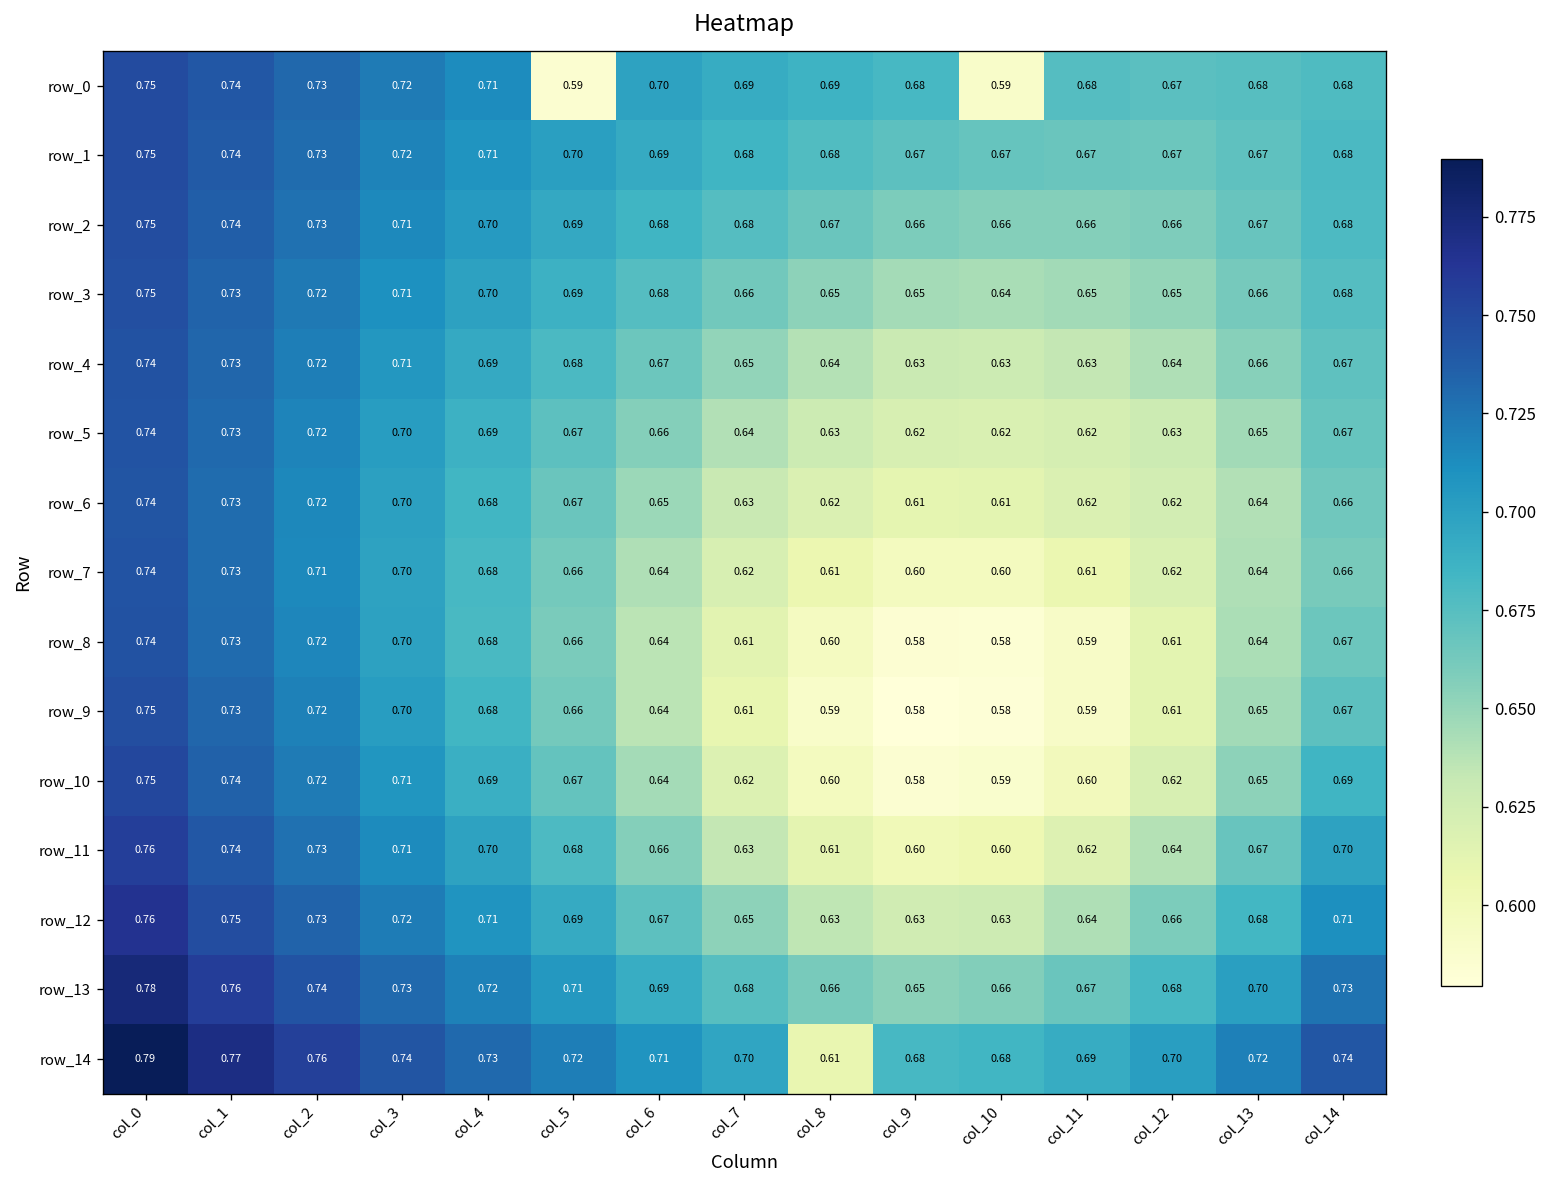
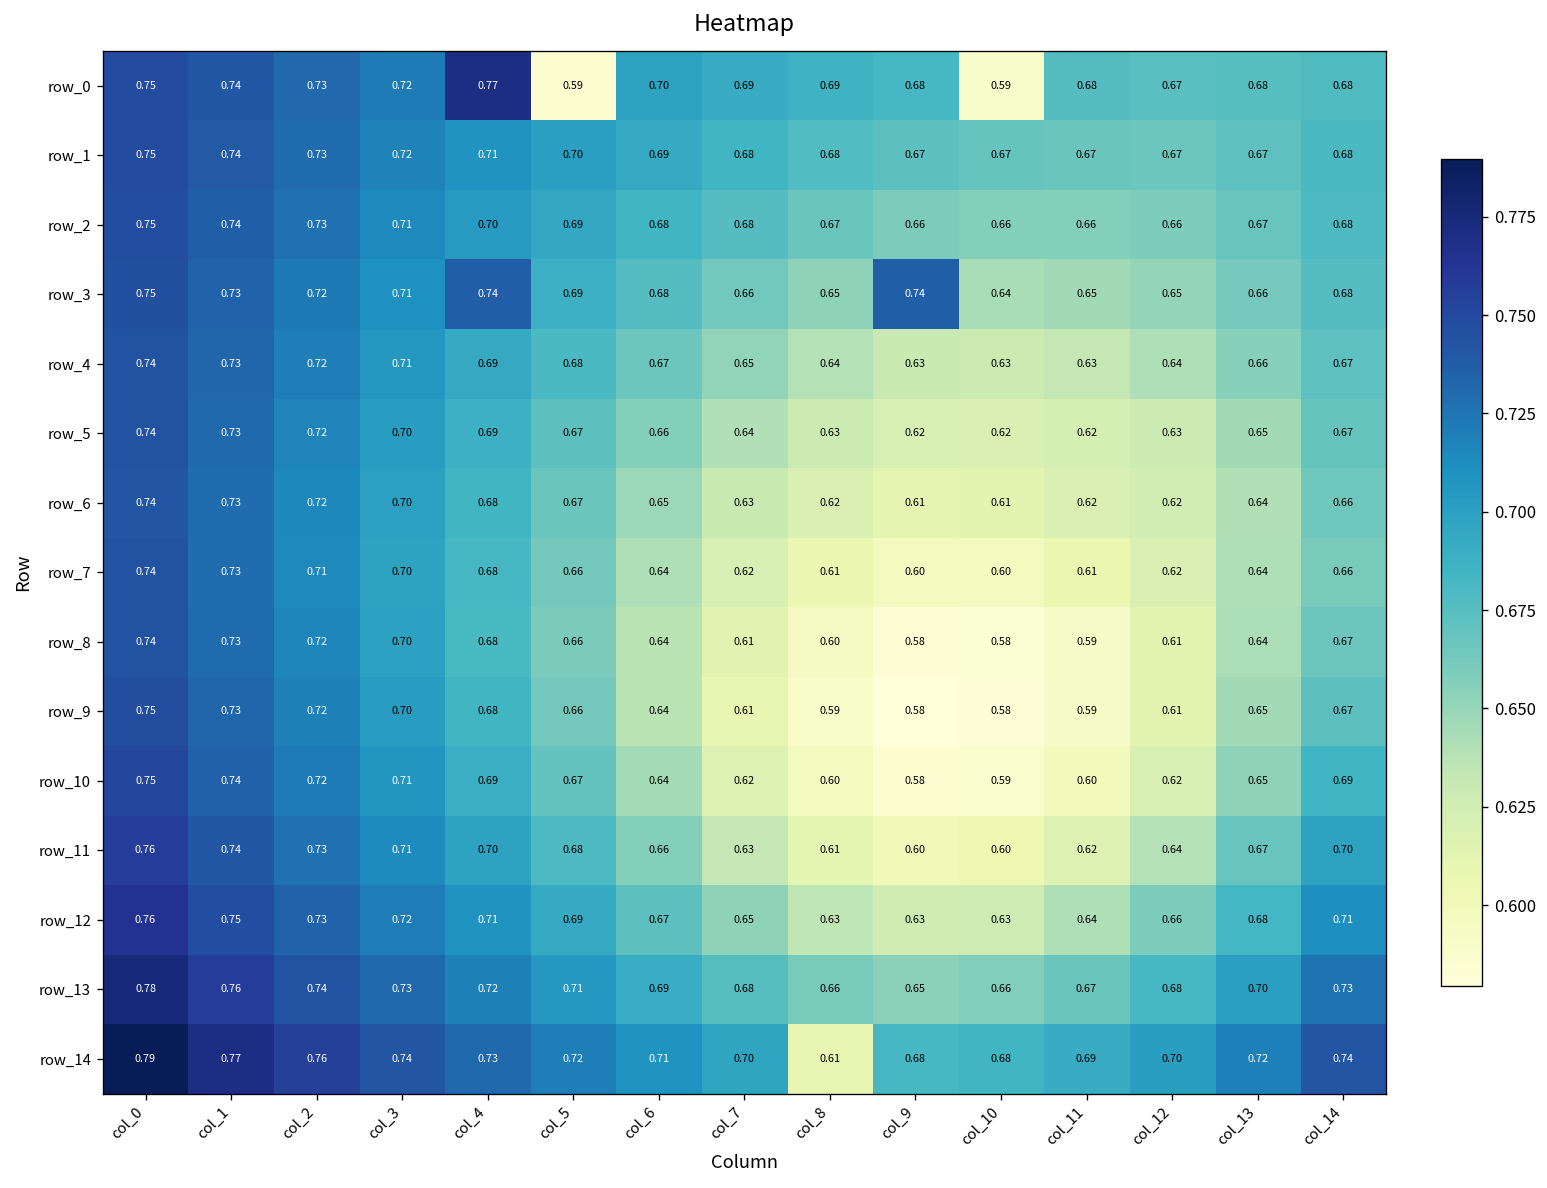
row_0, col_4: 0.71 -> 0.77
row_3, col_4: 0.70 -> 0.74
row_3, col_9: 0.65 -> 0.74
